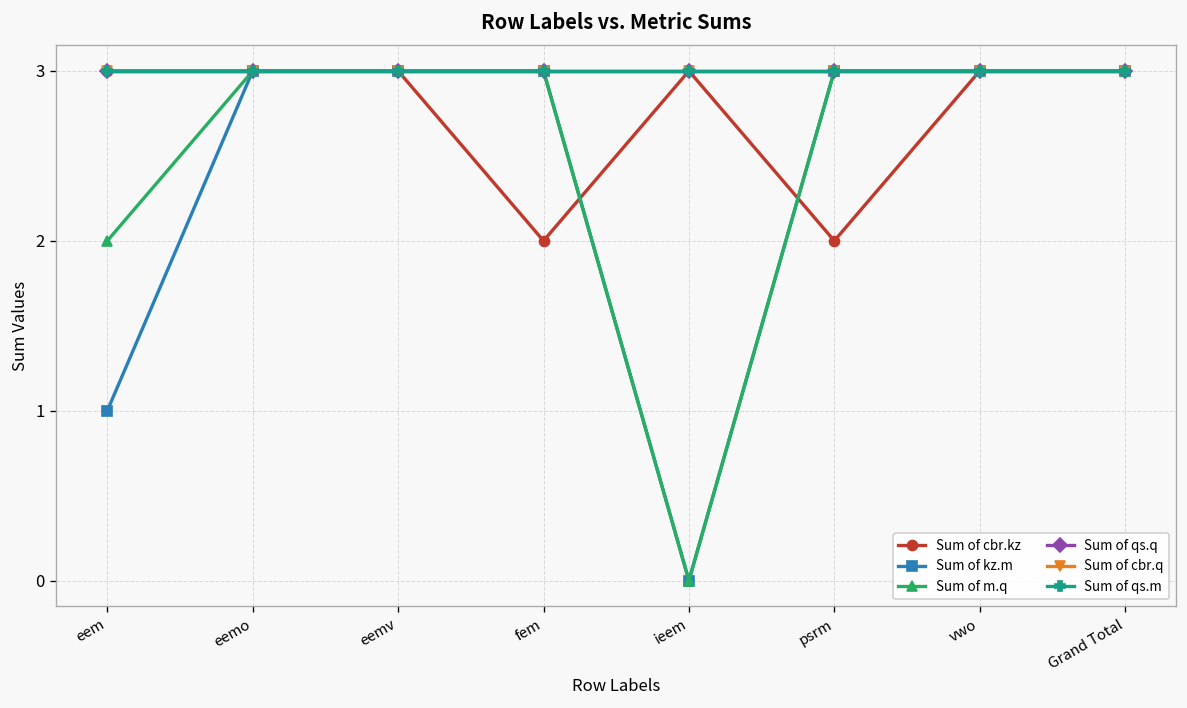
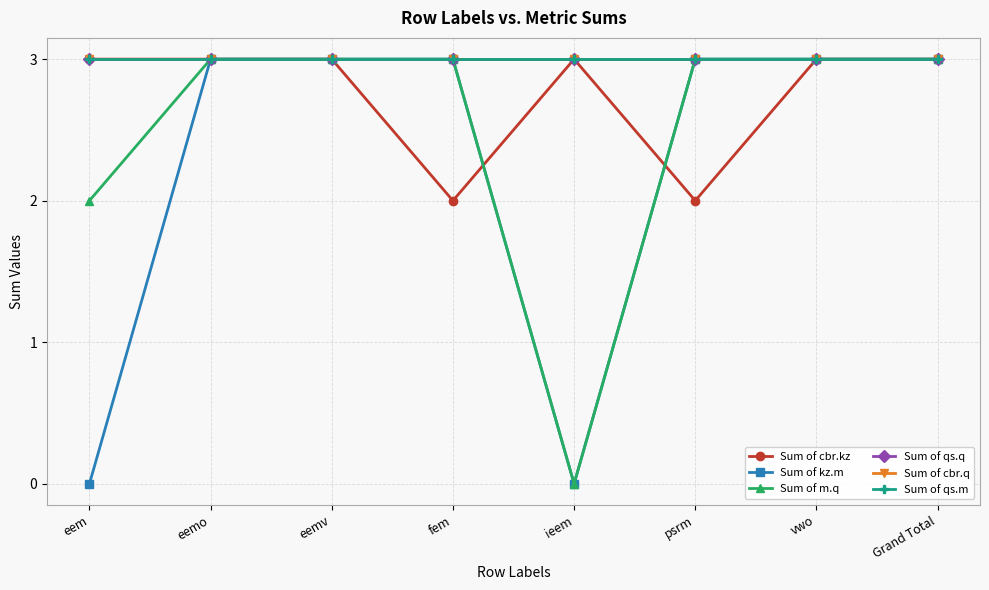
Sum of kz.m, eem: 1 -> 0
